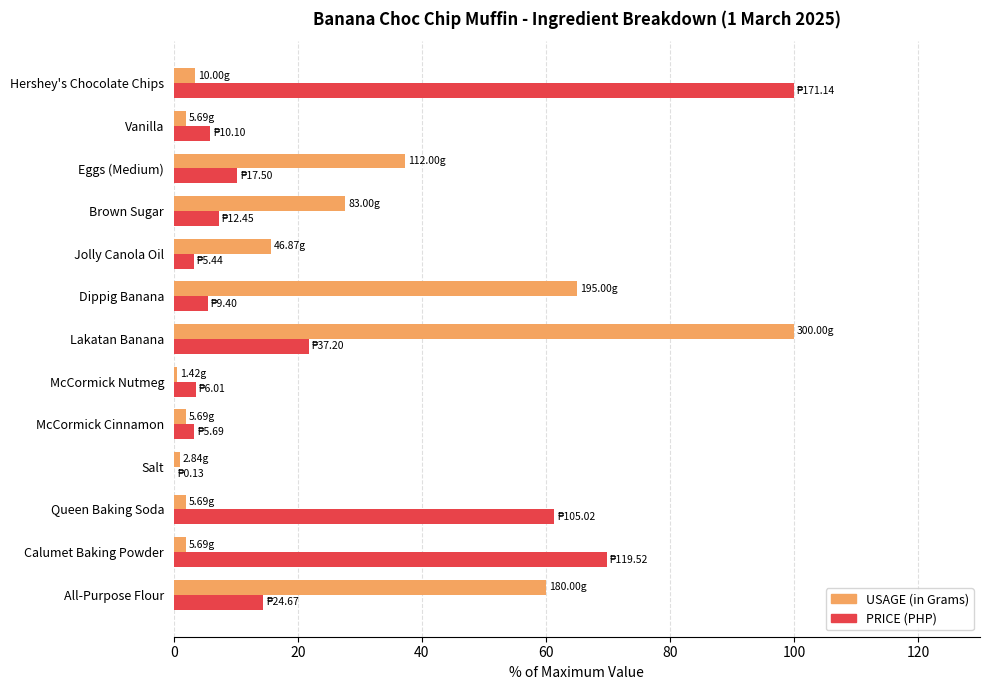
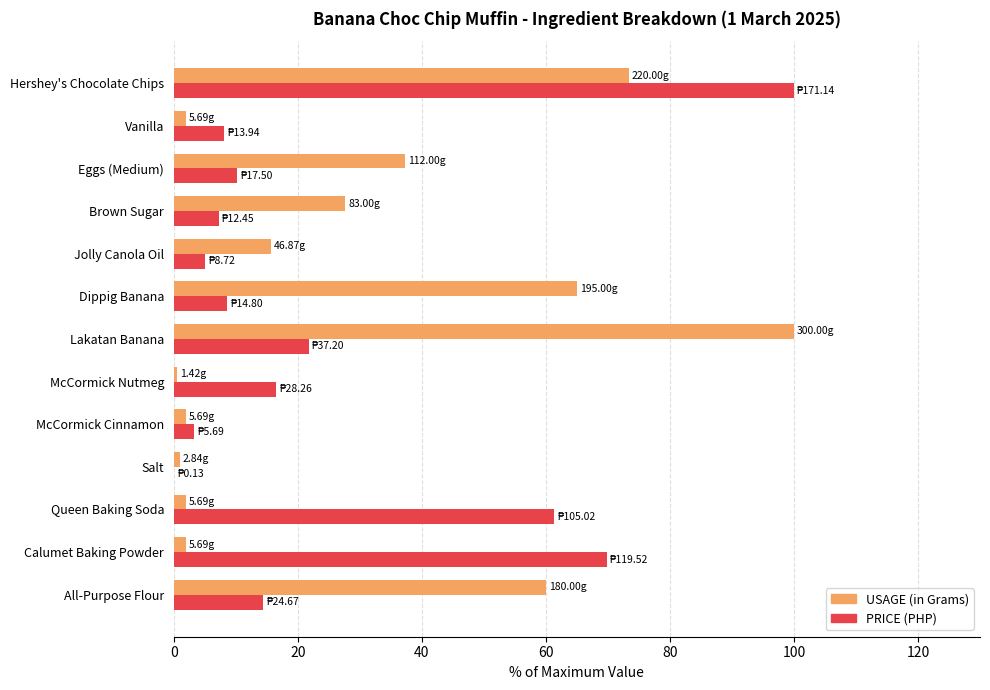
USAGE (in Grams), Hershey's Chocolate Chips: 10.00g -> 220.00g
PRICE (PHP), Vanilla: 10.10 -> 13.94
PRICE (PHP), Jolly Canola Oil: 5.44 -> 8.72
PRICE (PHP), Dippig Banana: 9.40 -> 14.80
PRICE (PHP), McCormick Nutmeg: 6.01 -> 28.26
